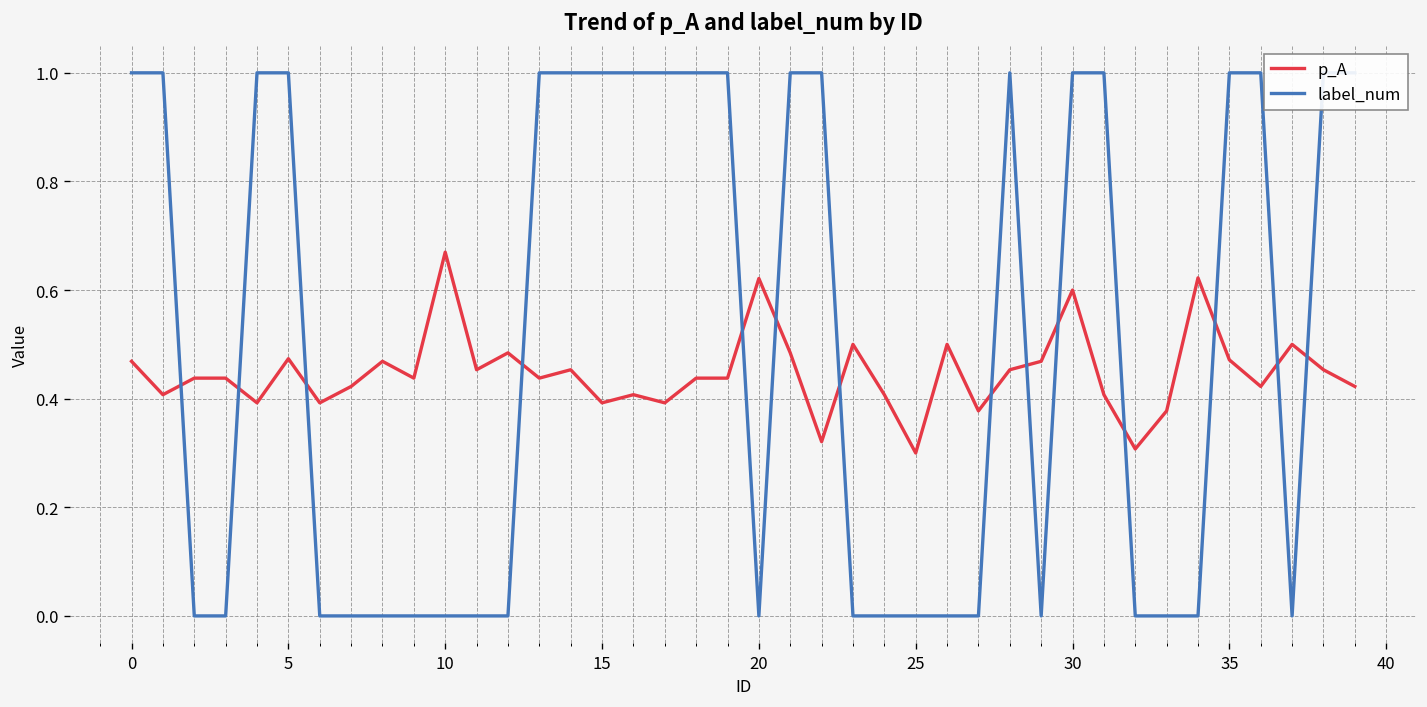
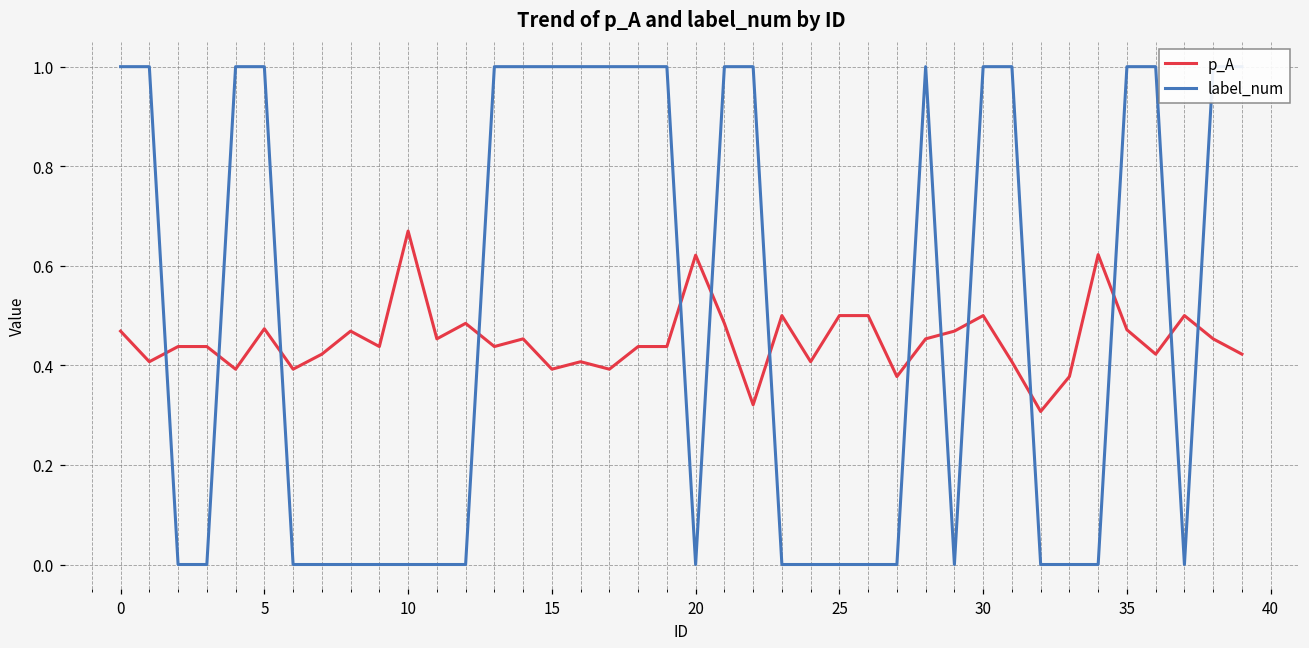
p_A, 25: 0.3 -> 0.5
p_A, 30: 0.6 -> 0.5
